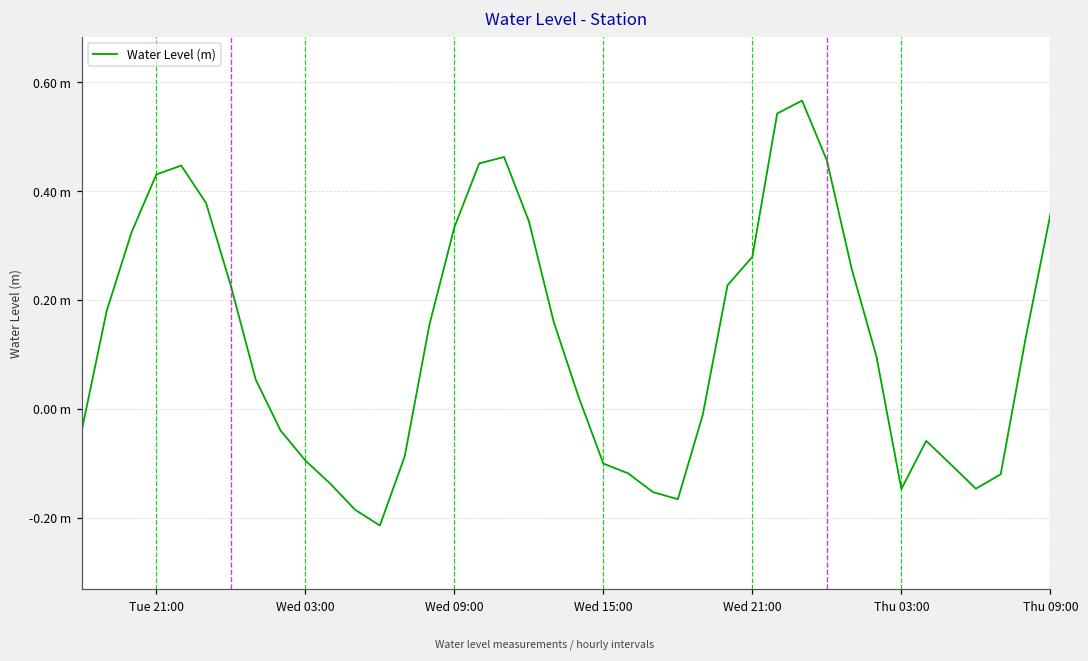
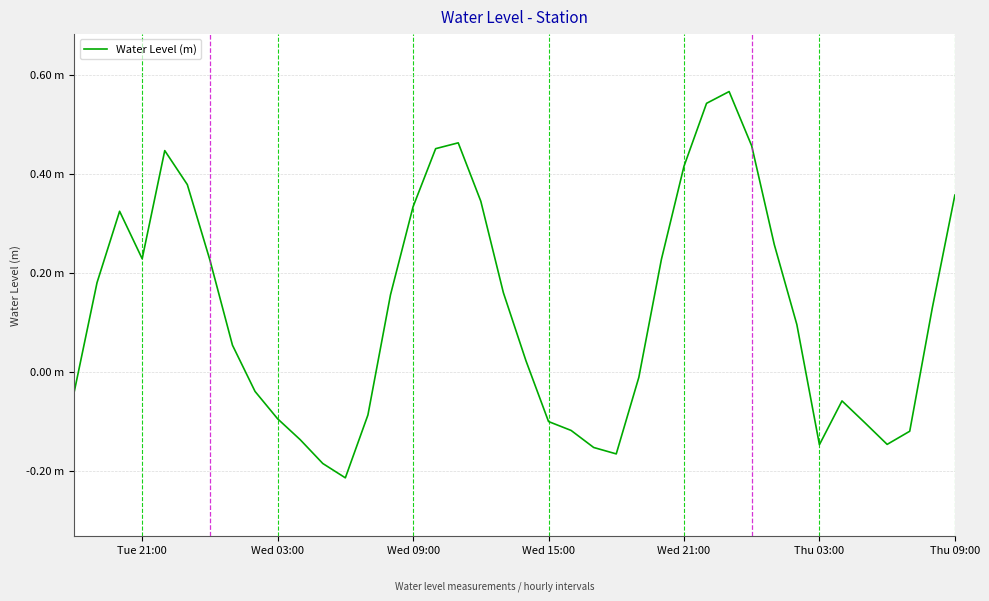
Tue 21:00: 0.43 m -> 0.23 m
Wed 21:00: 0.28 m -> 0.41 m
